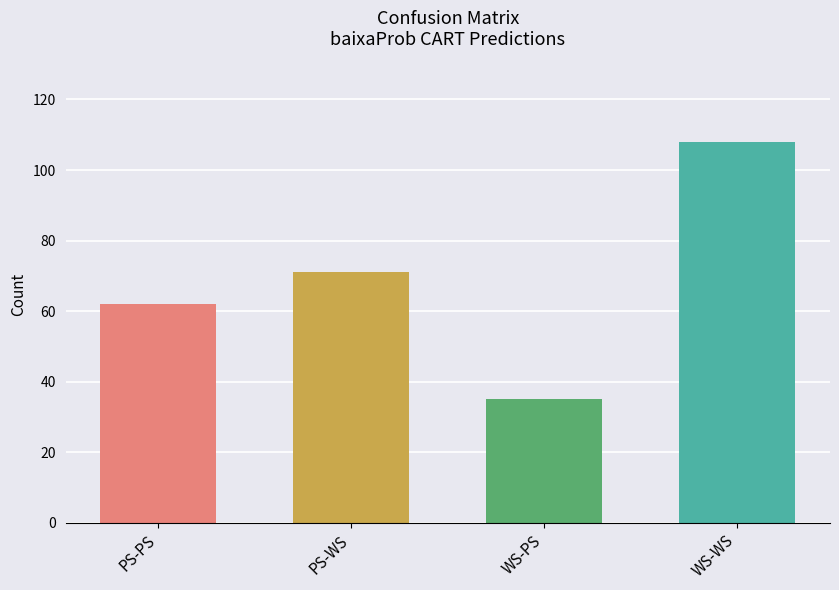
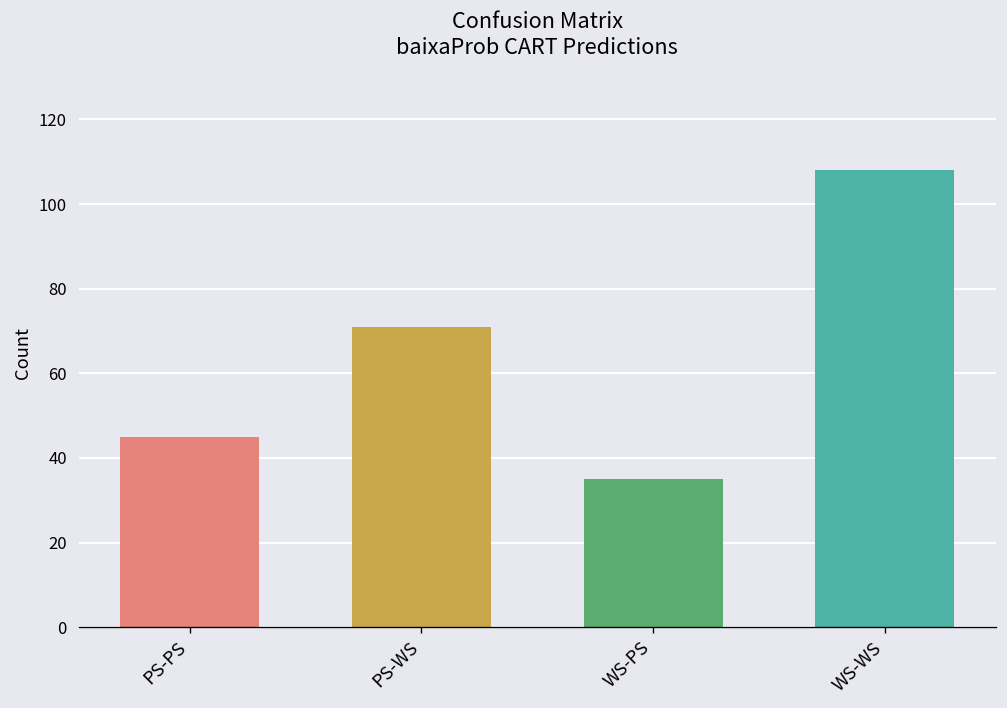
PS-PS: 62 -> 45
